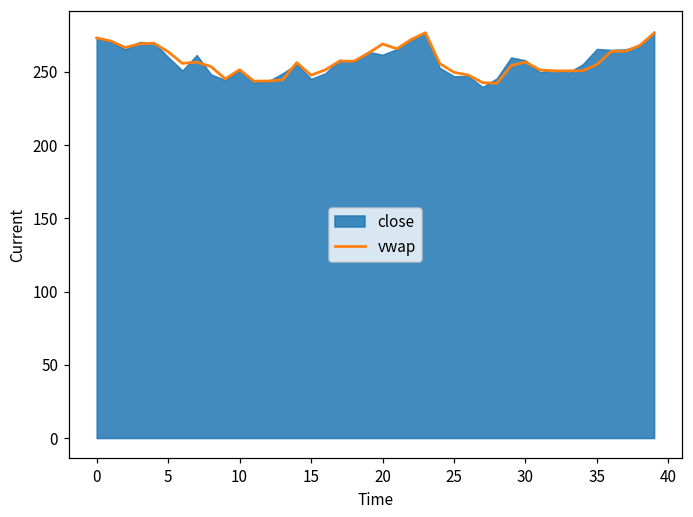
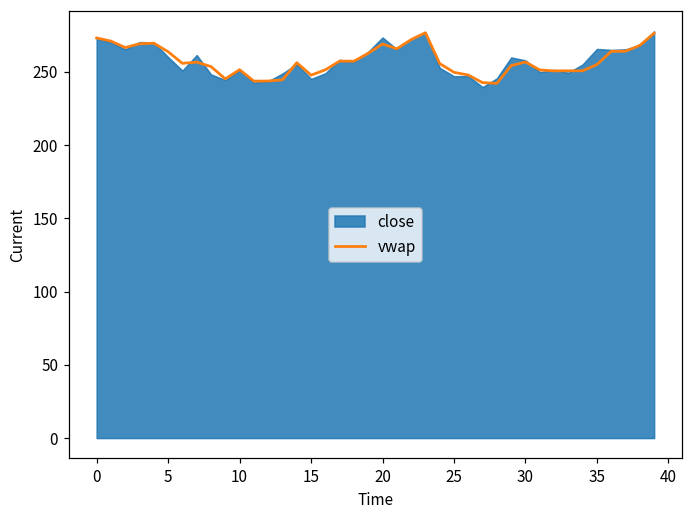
close, 20: 262 -> 274
